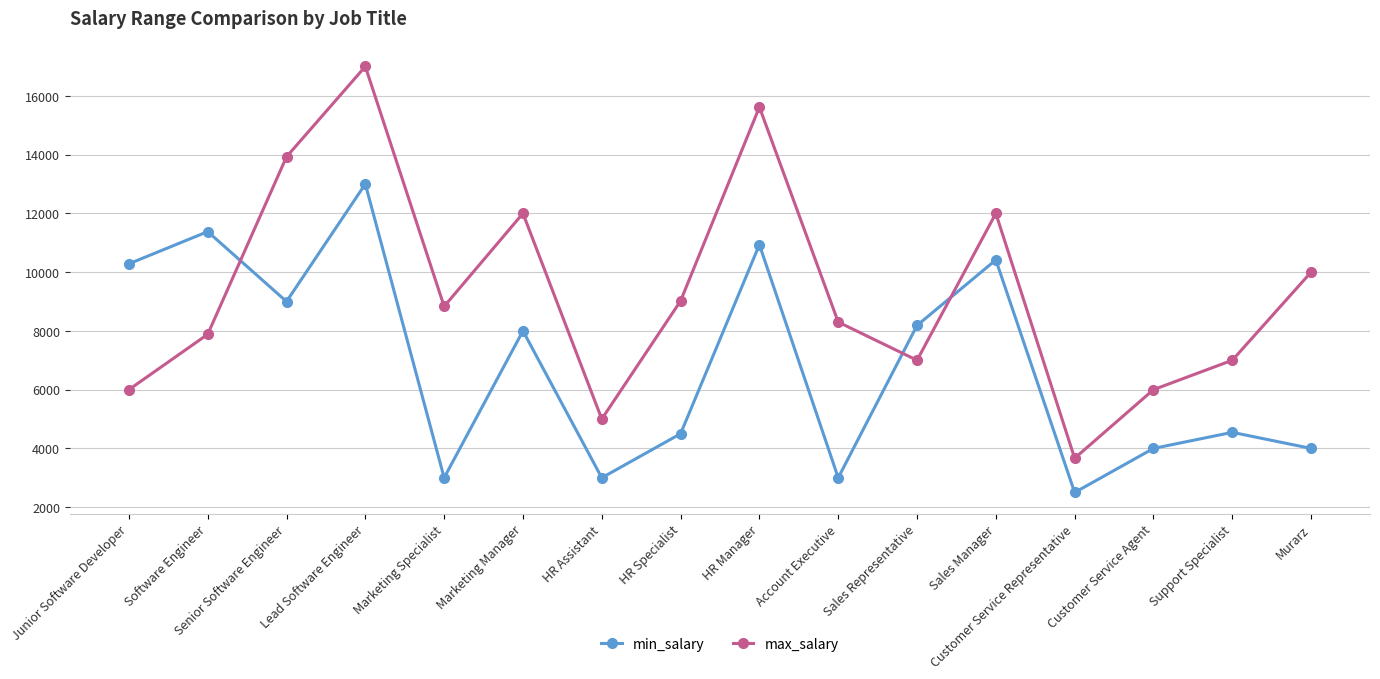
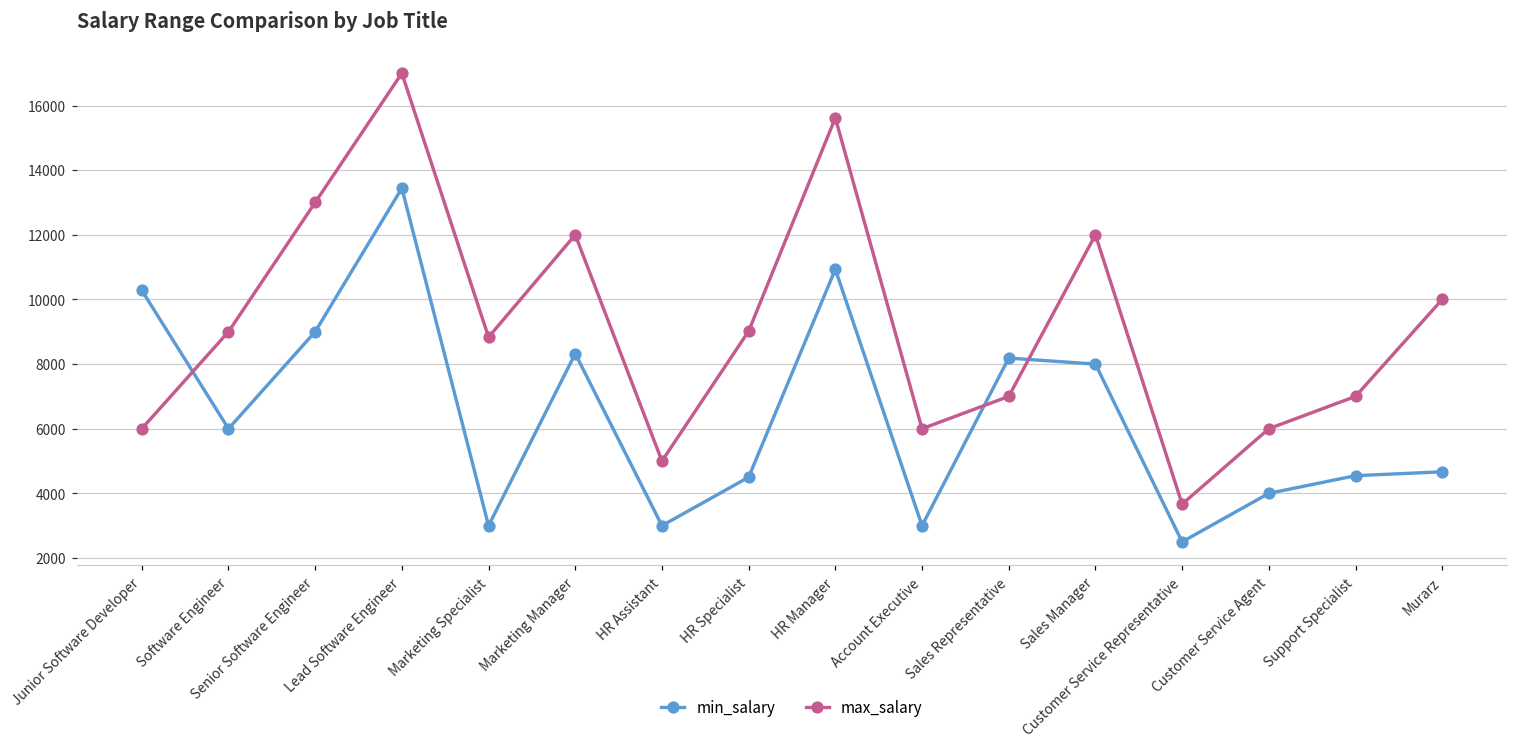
min_salary, Software Engineer: 11400 -> 6000
max_salary, Software Engineer: 7900 -> 9000
max_salary, Senior Software Engineer: 13900 -> 13000
min_salary, Lead Software Engineer: 13000 -> 13400
min_salary, Marketing Manager: 8000 -> 8300
max_salary, Account Executive: 8300 -> 6000
min_salary, Sales Manager: 10400 -> 8000
min_salary, Murarz: 4000 -> 4700
